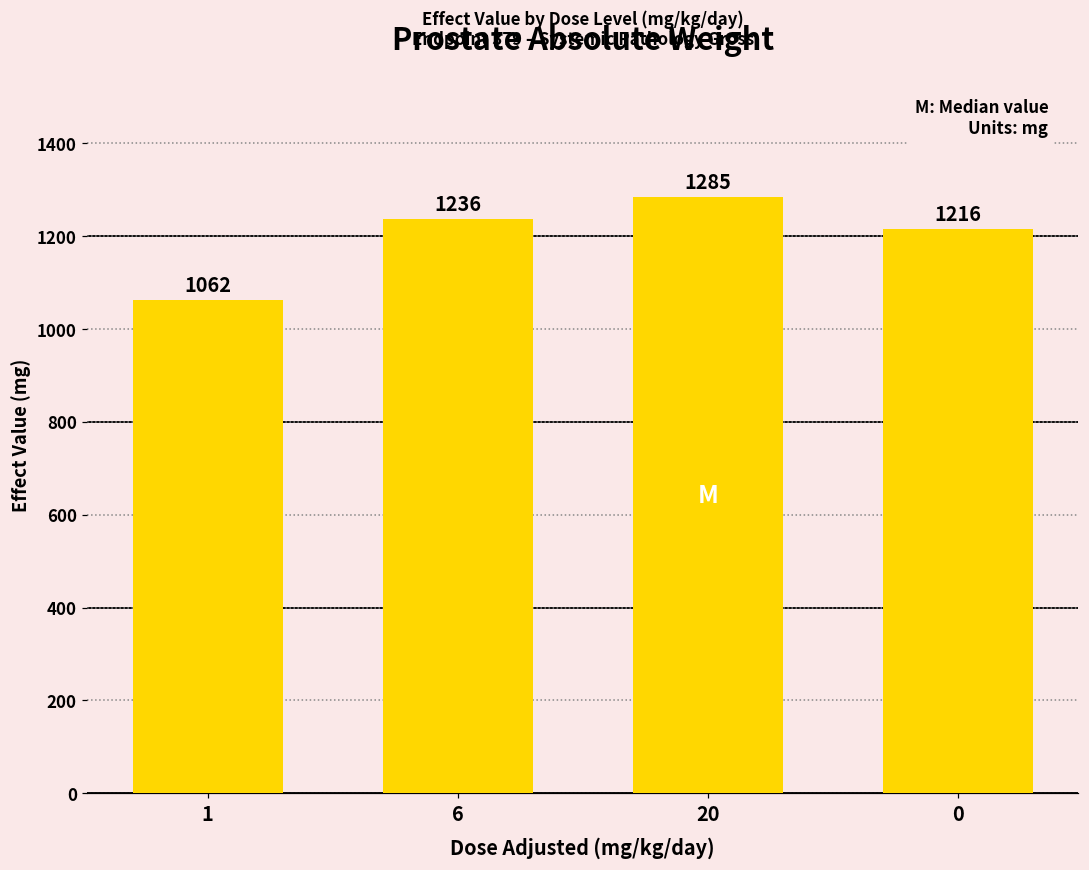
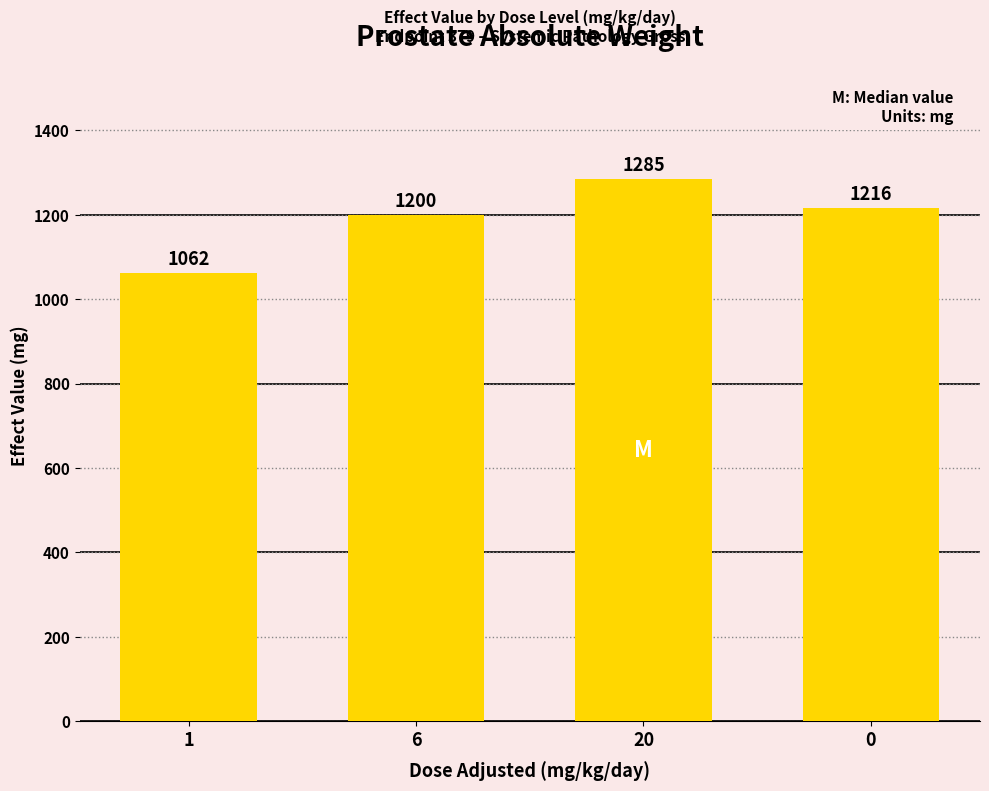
6: 1236 -> 1200
